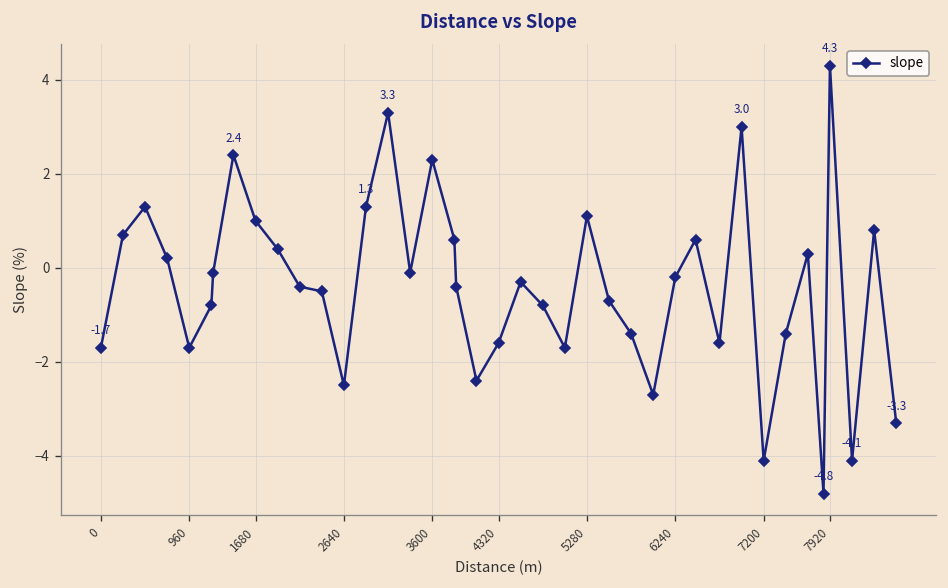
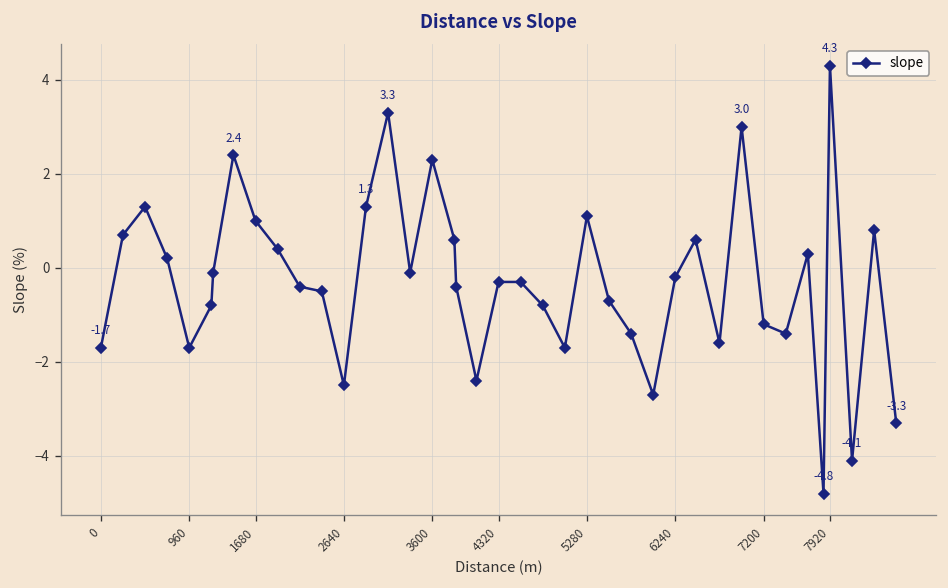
4320: -1.6 -> -0.3
7200: -4.1 -> -1.2
